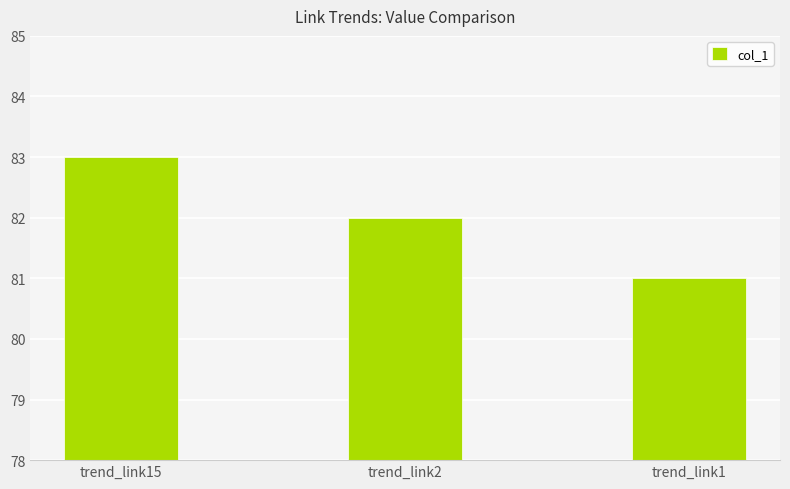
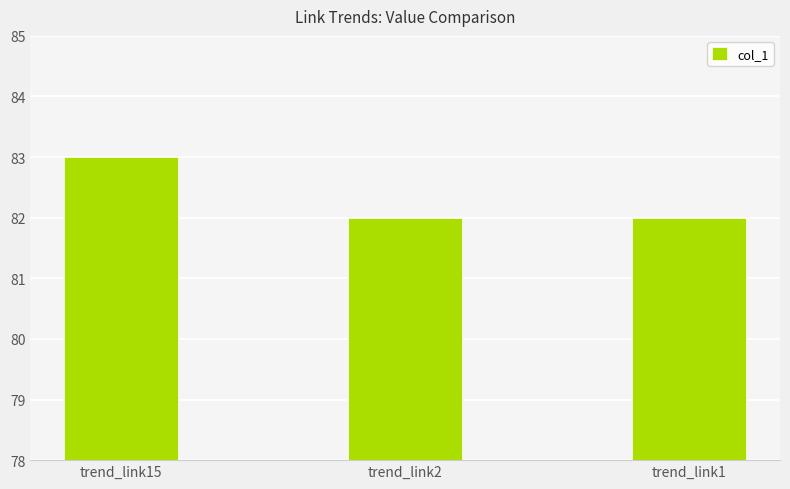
trend_link1: 81 -> 82
